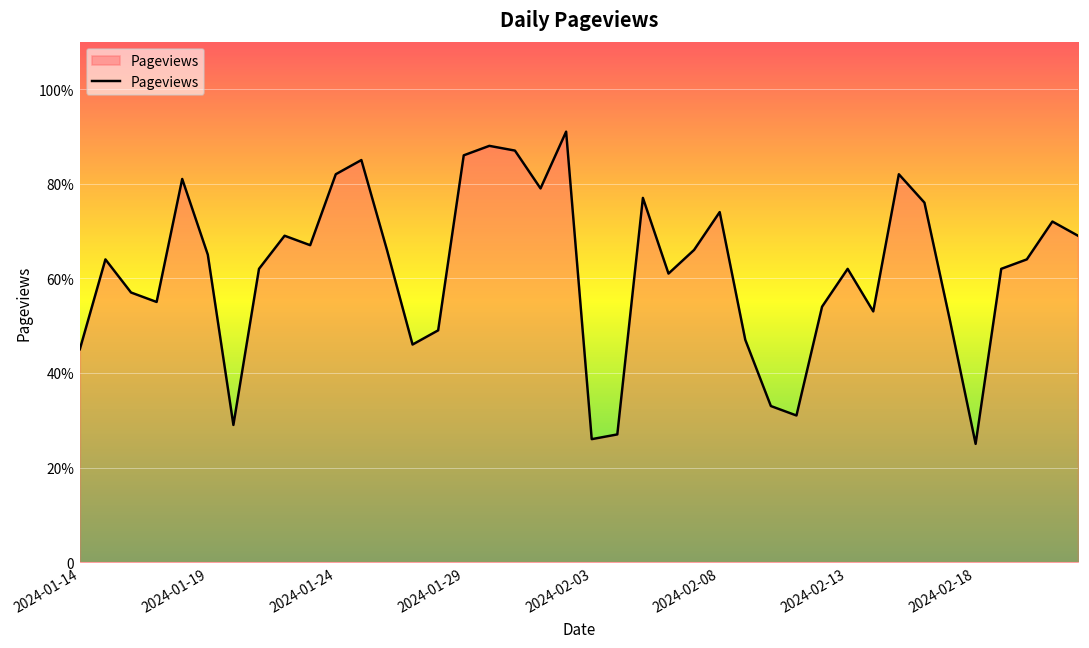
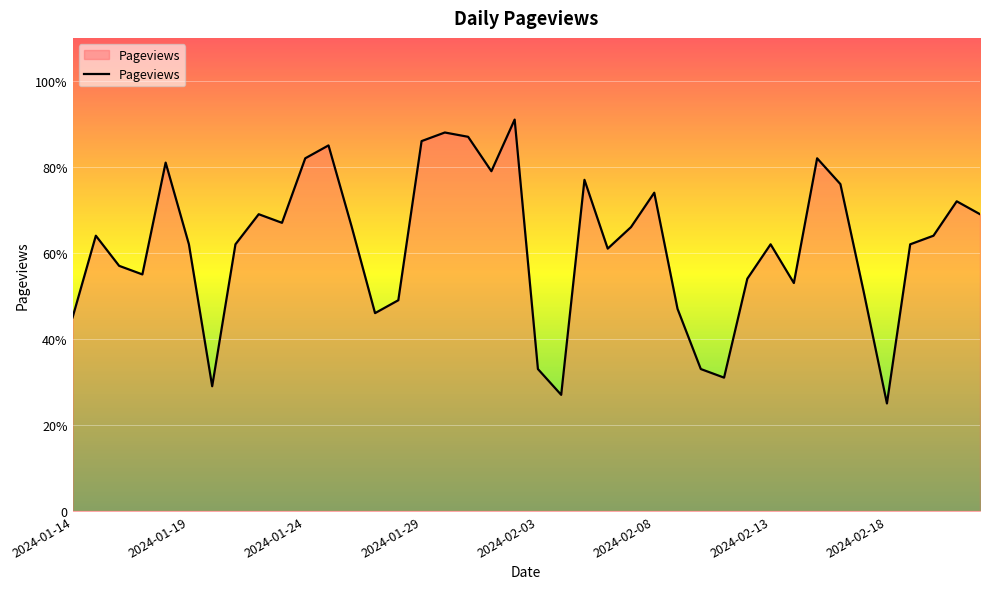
2024-01-19: 65% -> 62%
2024-02-03: 26% -> 33%
